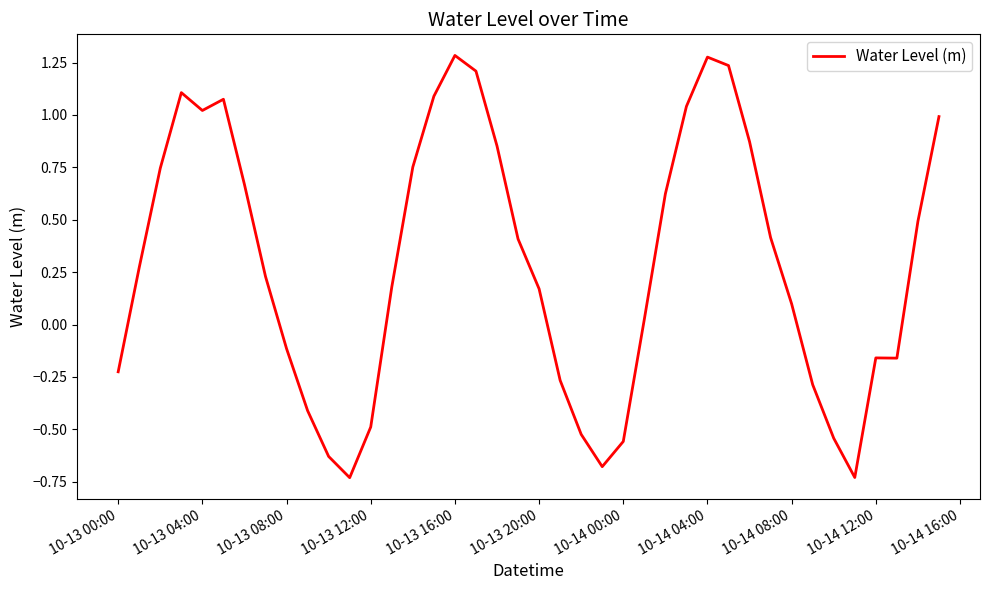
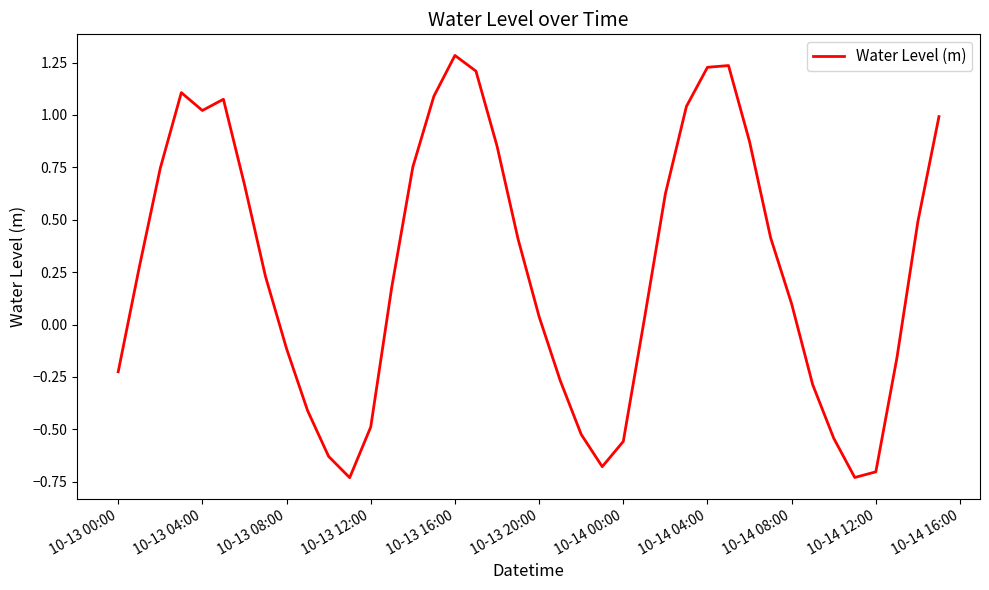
10-13 20:00: 0.17 -> 0.04
10-14 04:00: 1.28 -> 1.23
10-14 12:00: -0.16 -> -0.70
